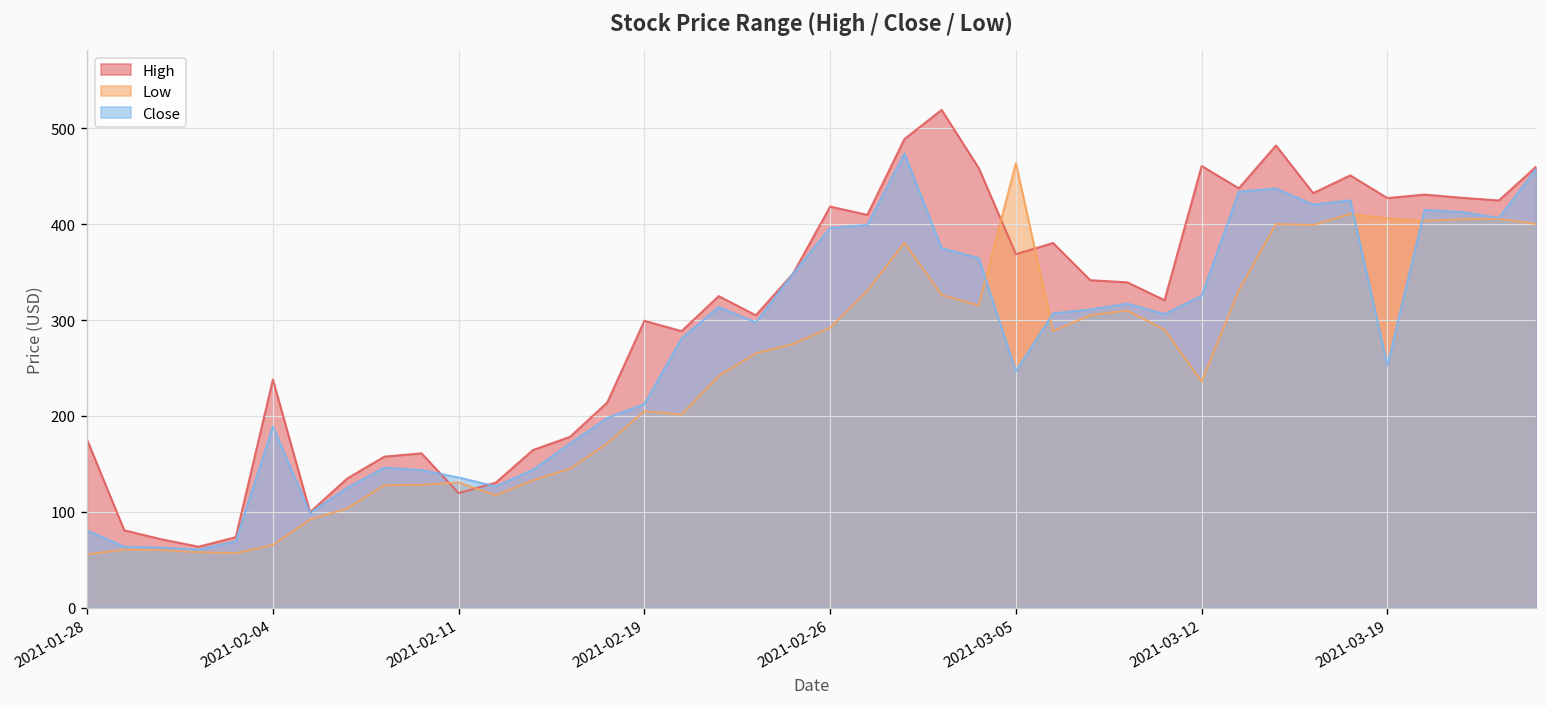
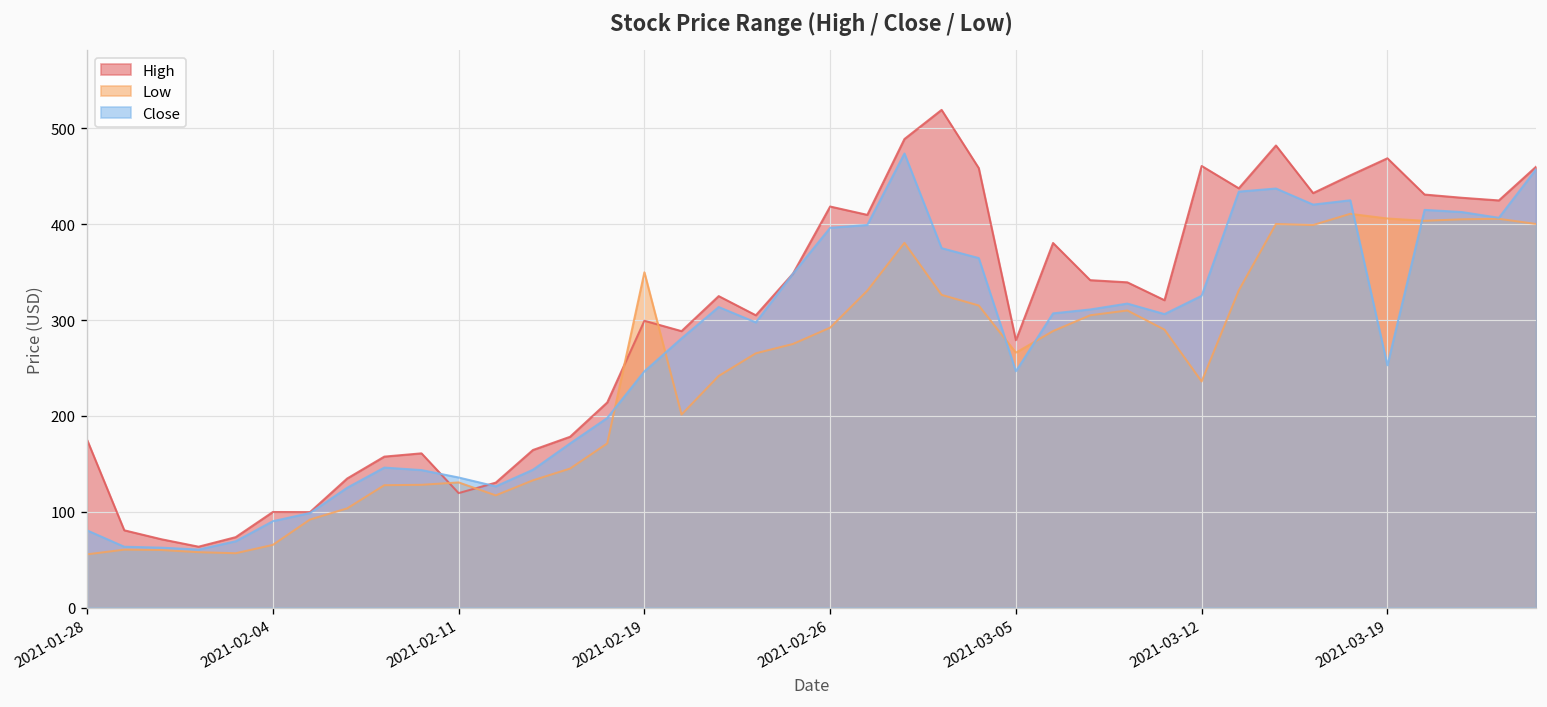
High, 2021-02-04: 240 -> 100
Close, 2021-02-04: 190 -> 90
Low, 2021-02-19: 210 -> 350
Close, 2021-02-19: 210 -> 250
High, 2021-03-05: 370 -> 280
Low, 2021-03-05: 460 -> 270
High, 2021-03-19: 430 -> 470
